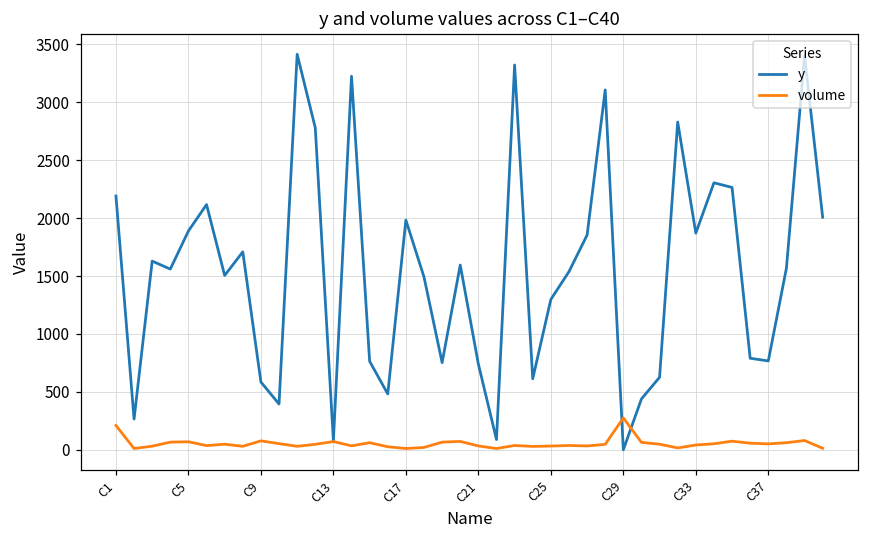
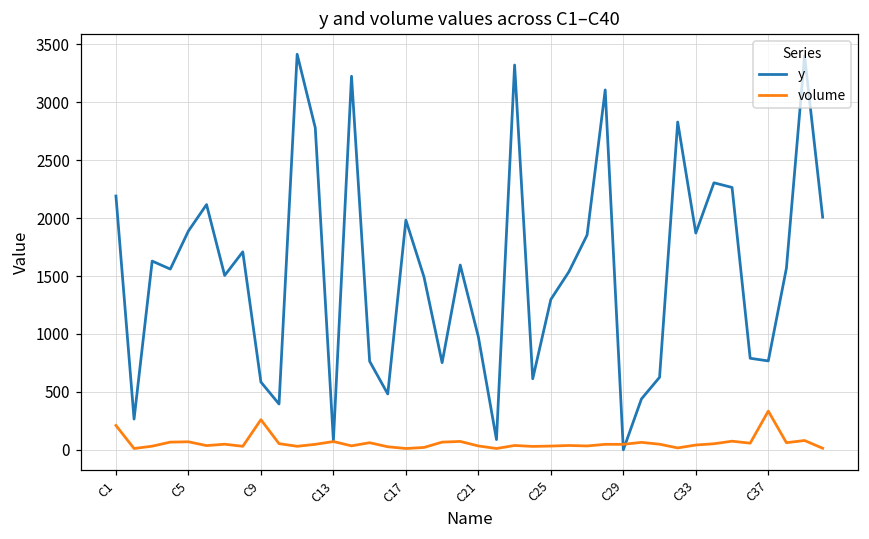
volume, C9: 80 -> 260
y, C21: 740 -> 980
volume, C29: 280 -> 50
volume, C37: 50 -> 330
